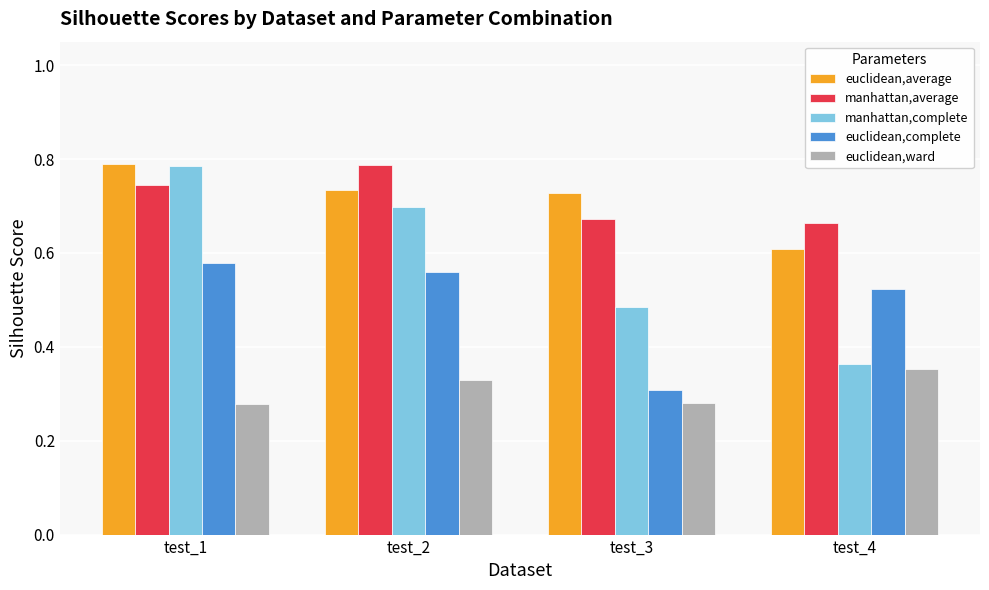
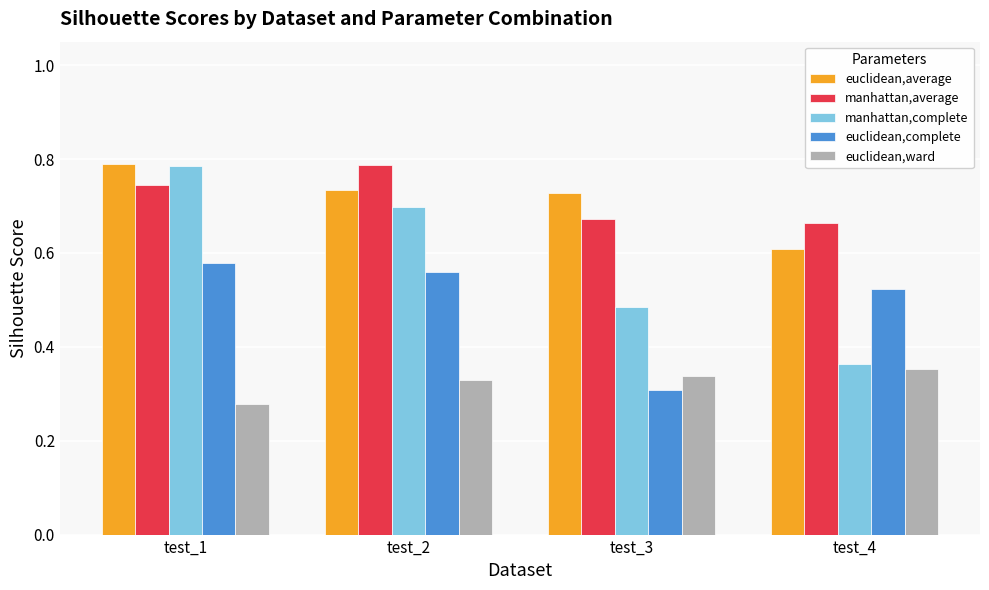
euclidean,ward, test_3: 0.28 -> 0.34
